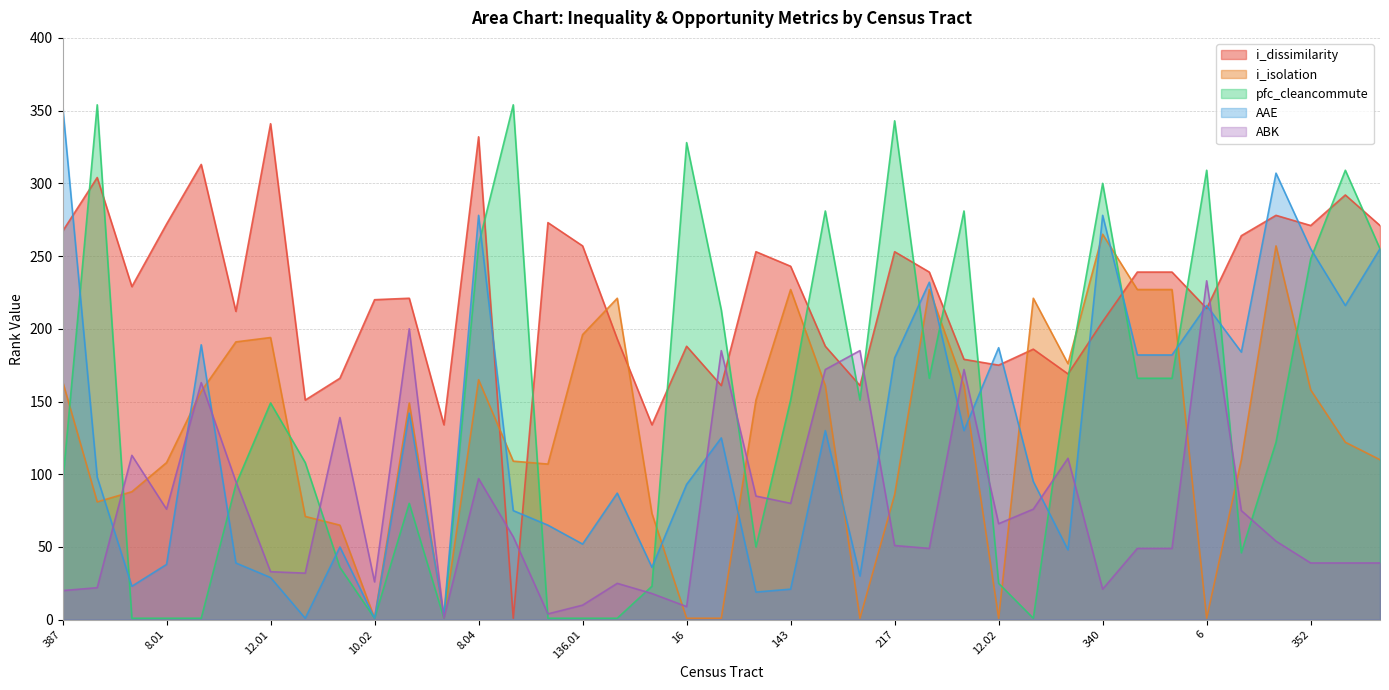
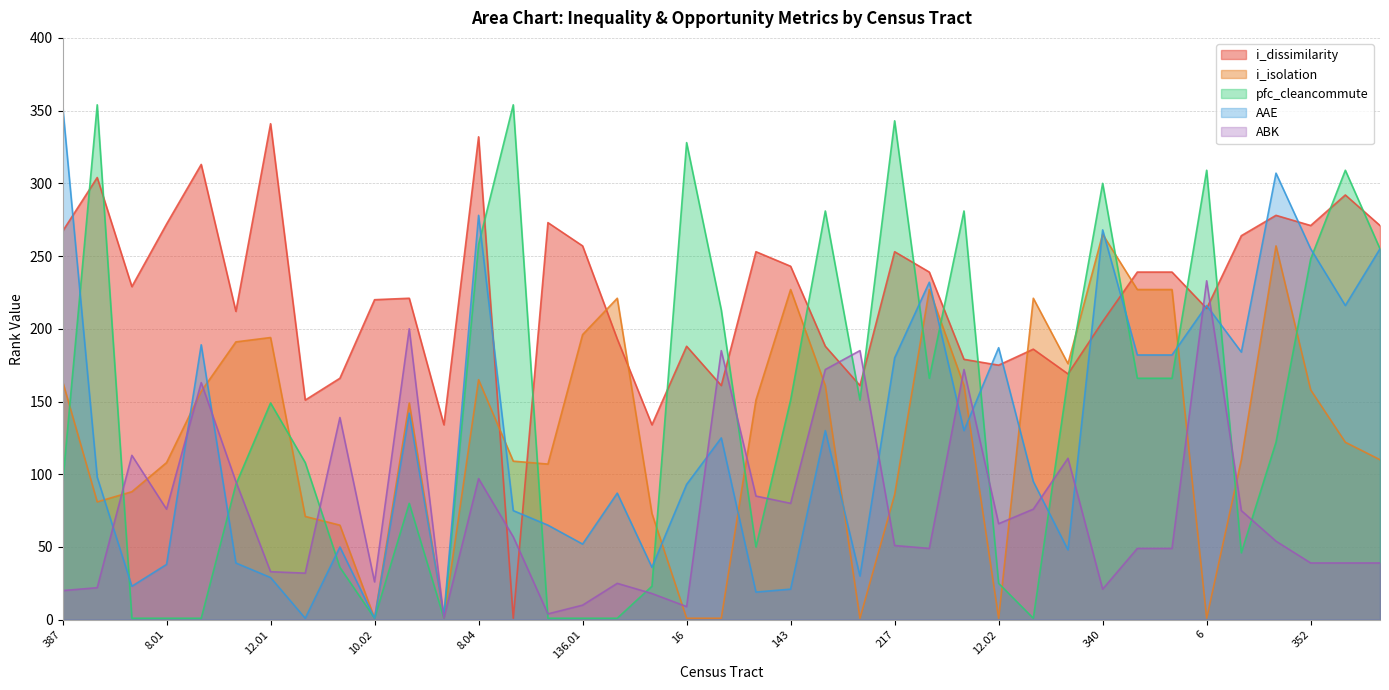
AAE, 340: 278 -> 268
